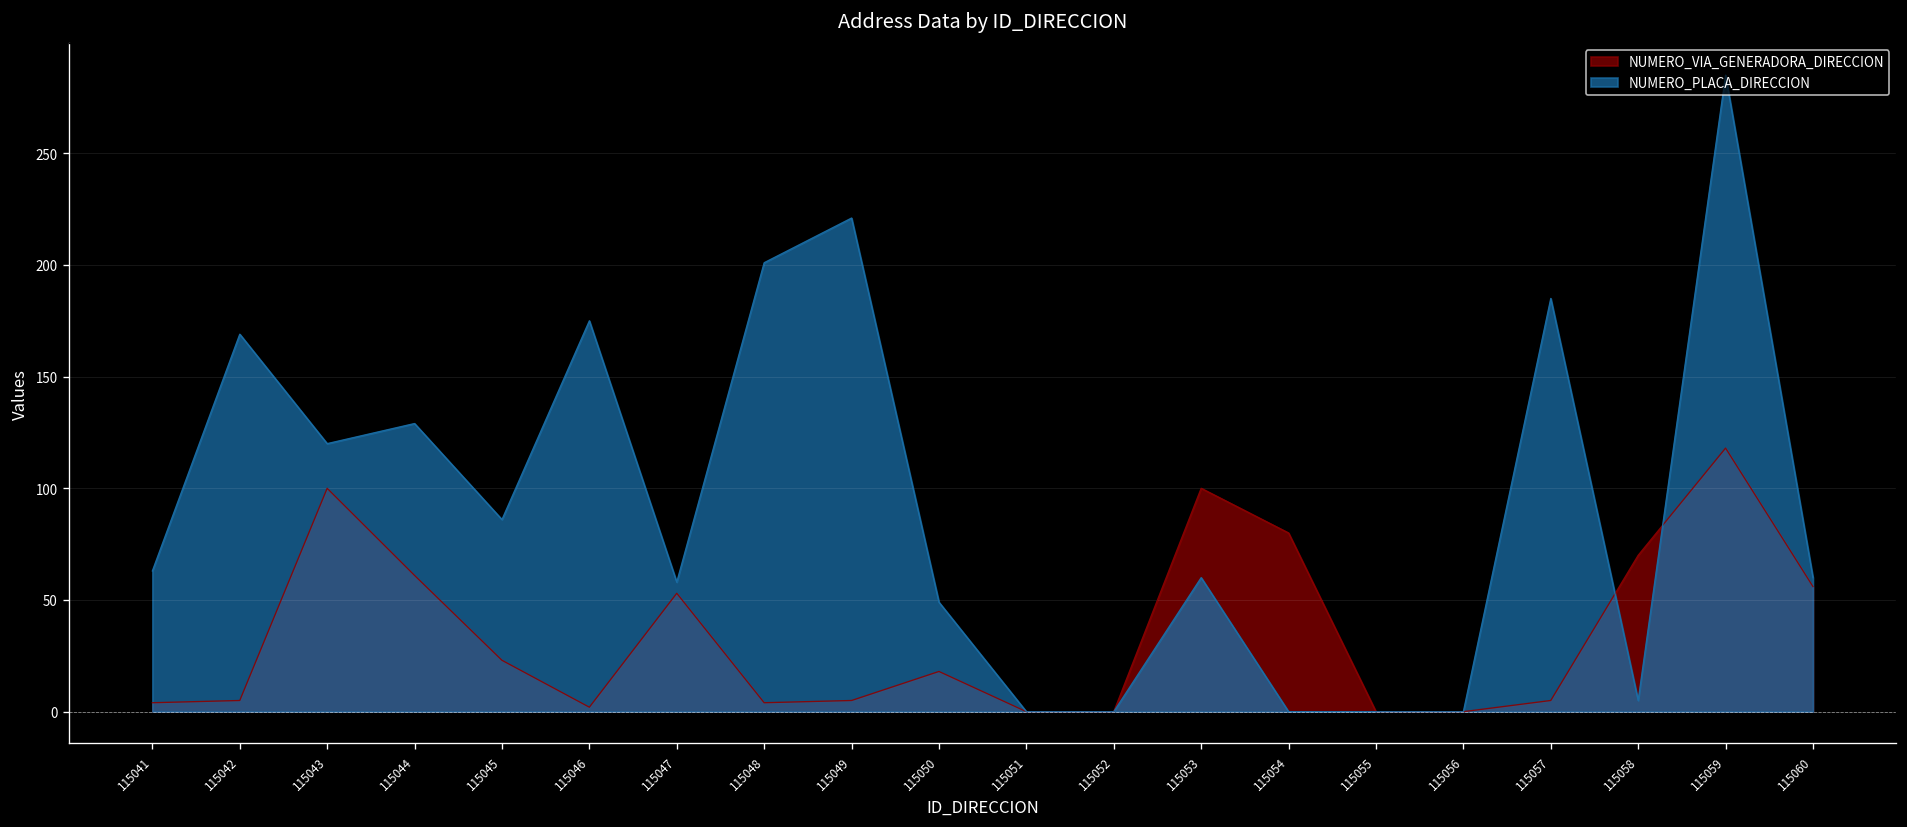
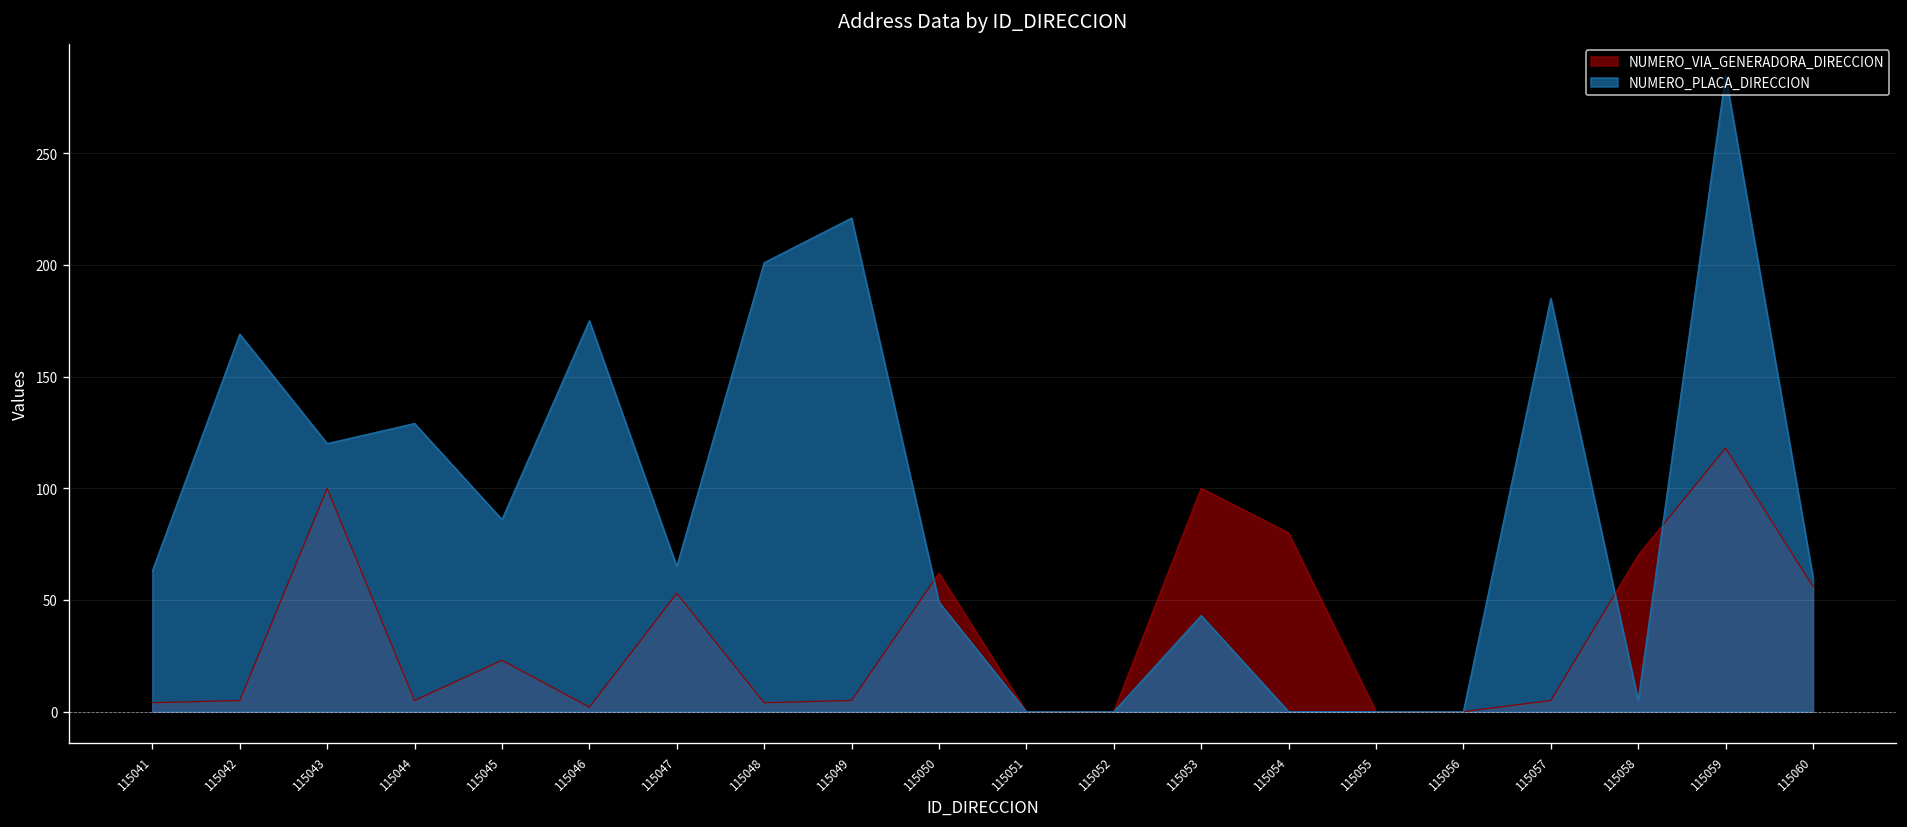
NUMERO_VIA_GENERADORA_DIRECCION, 115044: 61 -> 5
NUMERO_PLACA_DIRECCION, 115047: 58 -> 65
NUMERO_VIA_GENERADORA_DIRECCION, 115050: 18 -> 62
NUMERO_PLACA_DIRECCION, 115053: 60 -> 43
